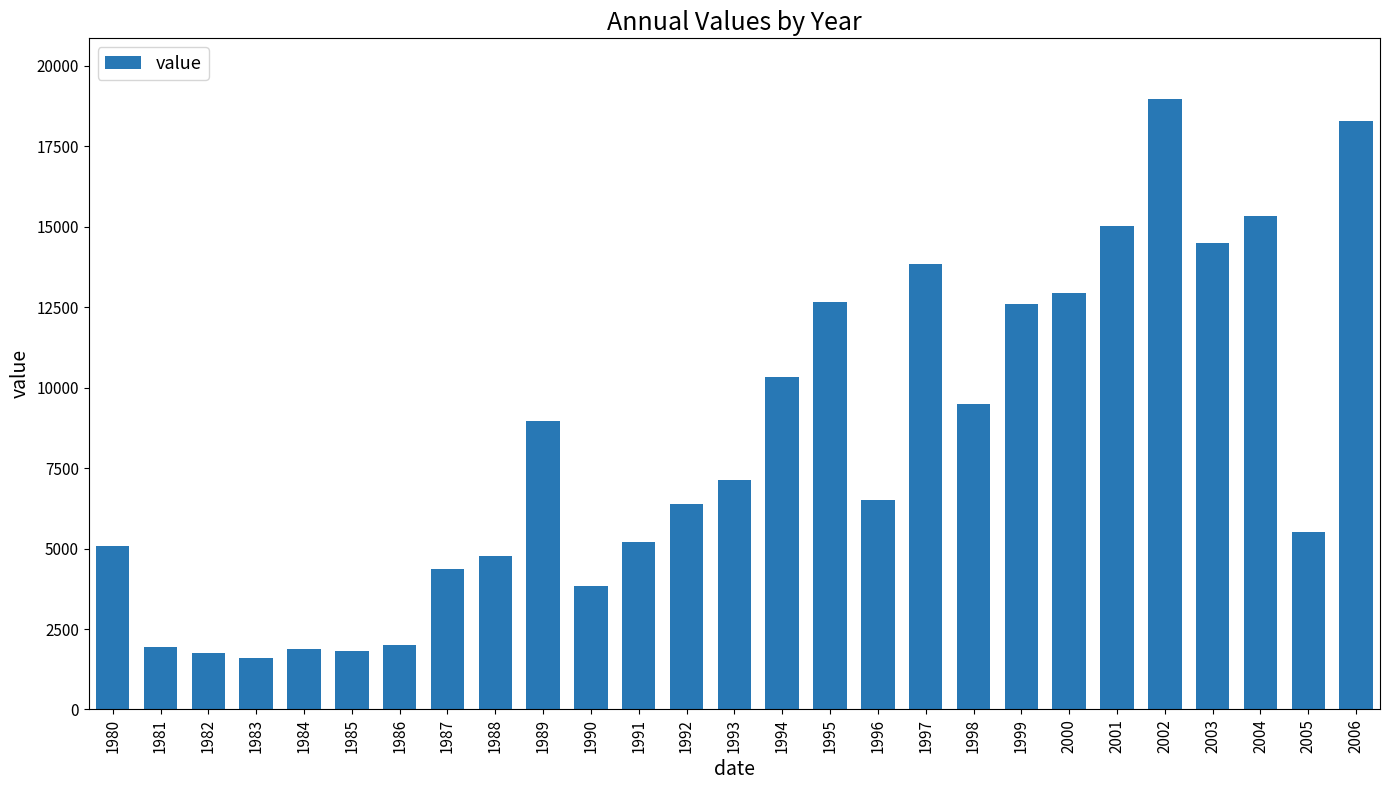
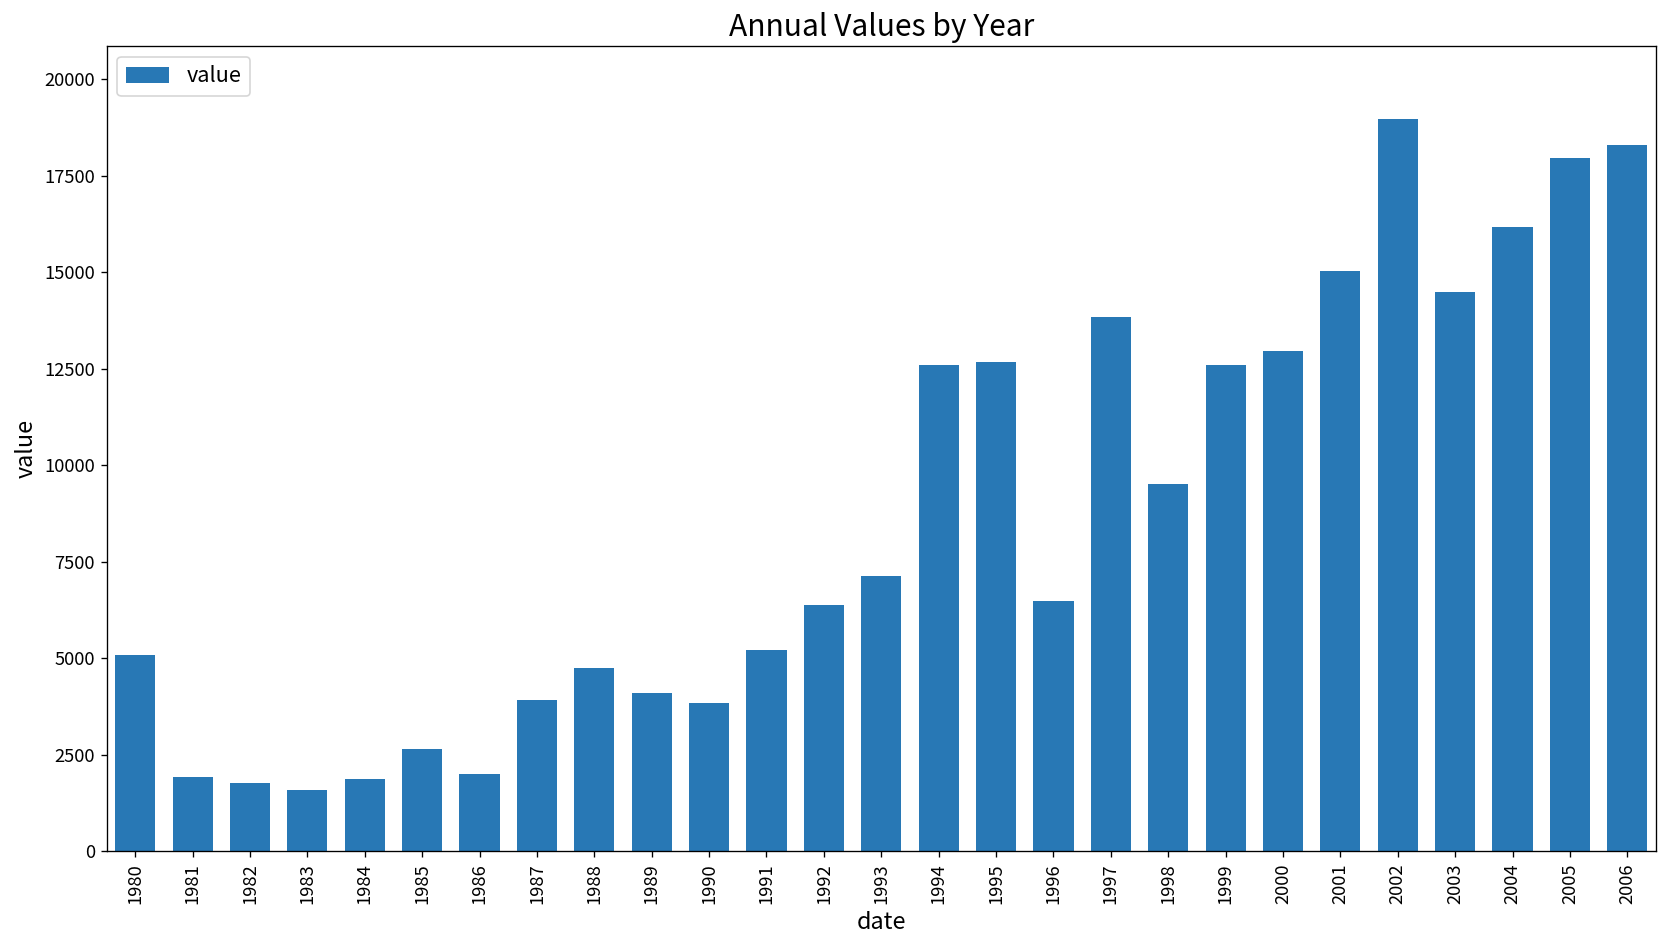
1985: 1800 -> 2600
1987: 4400 -> 3900
1989: 9000 -> 4100
1994: 10300 -> 12600
2004: 15300 -> 16200
2005: 5500 -> 17900
